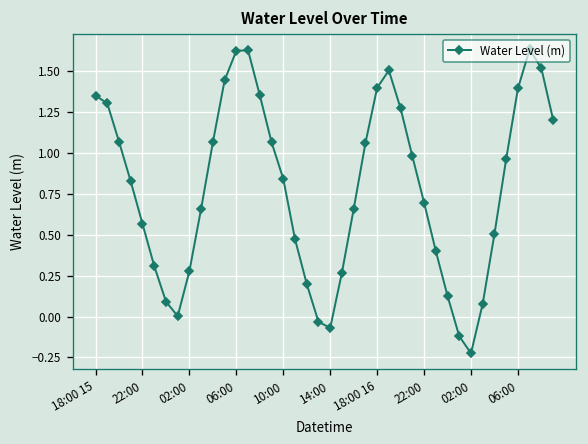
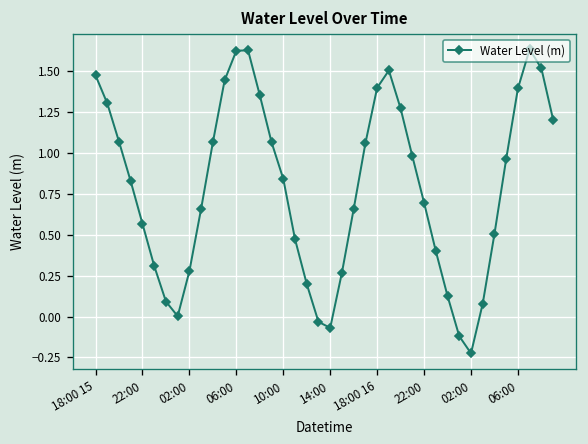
18:00 15: 1.35 -> 1.47
